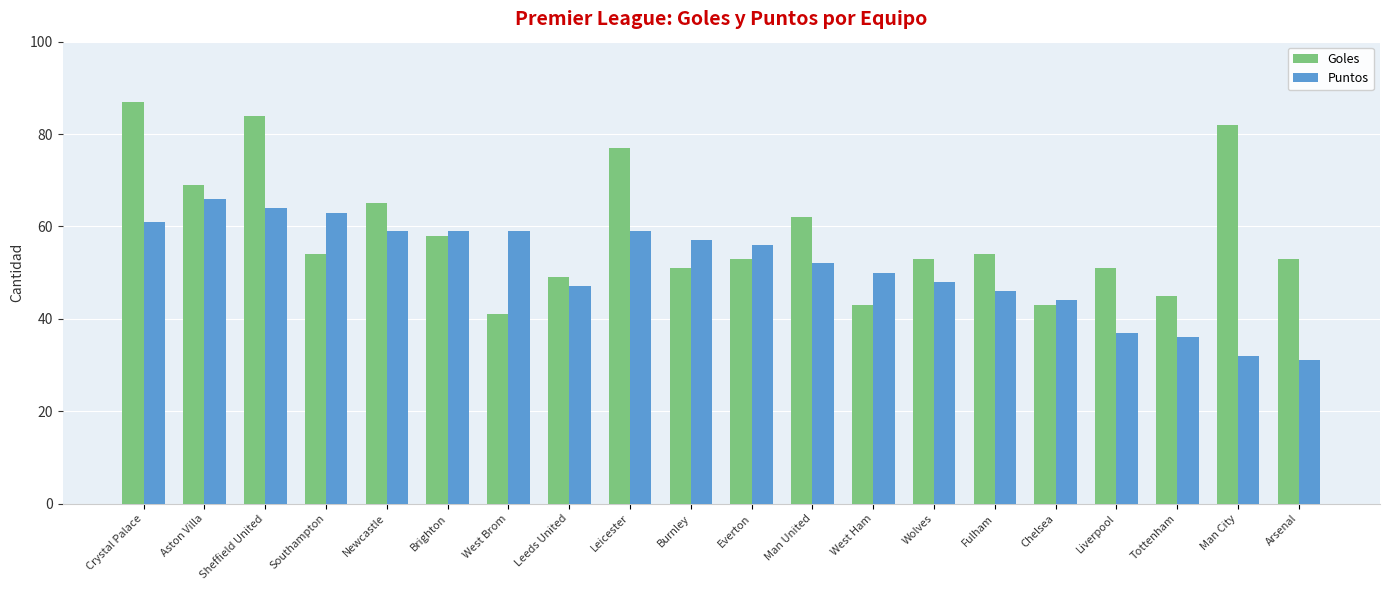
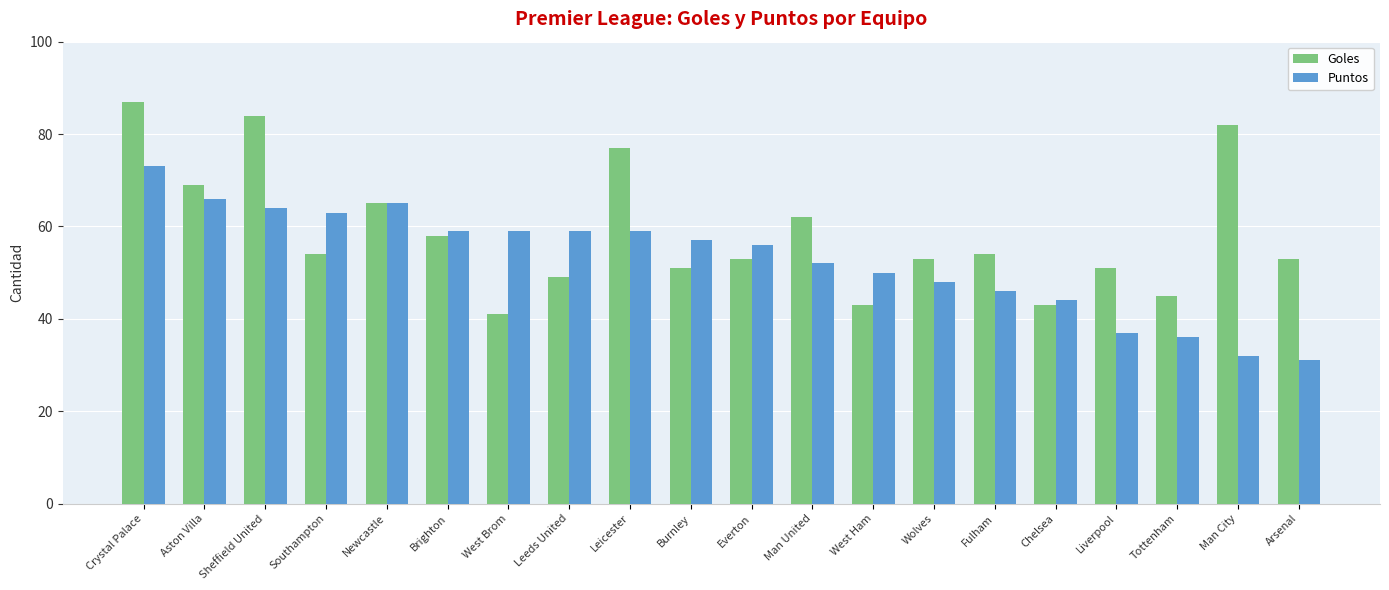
Puntos, Crystal Palace: 61 -> 73
Puntos, Newcastle: 59 -> 65
Puntos, Leeds United: 47 -> 59
